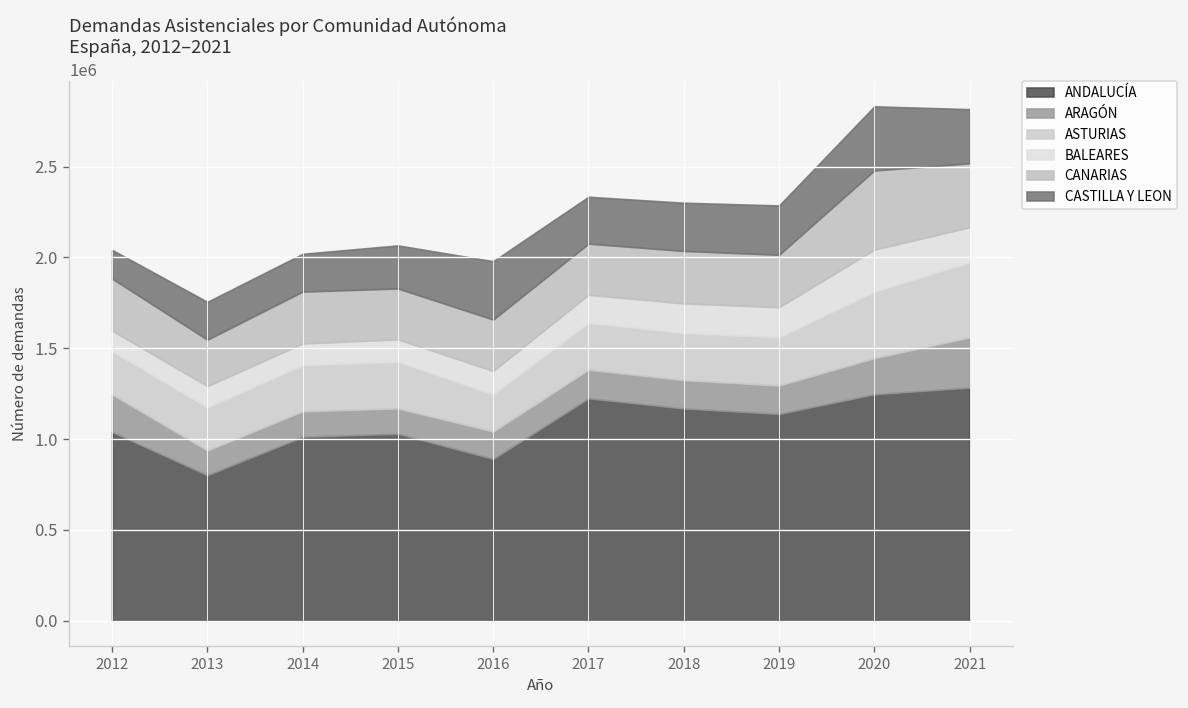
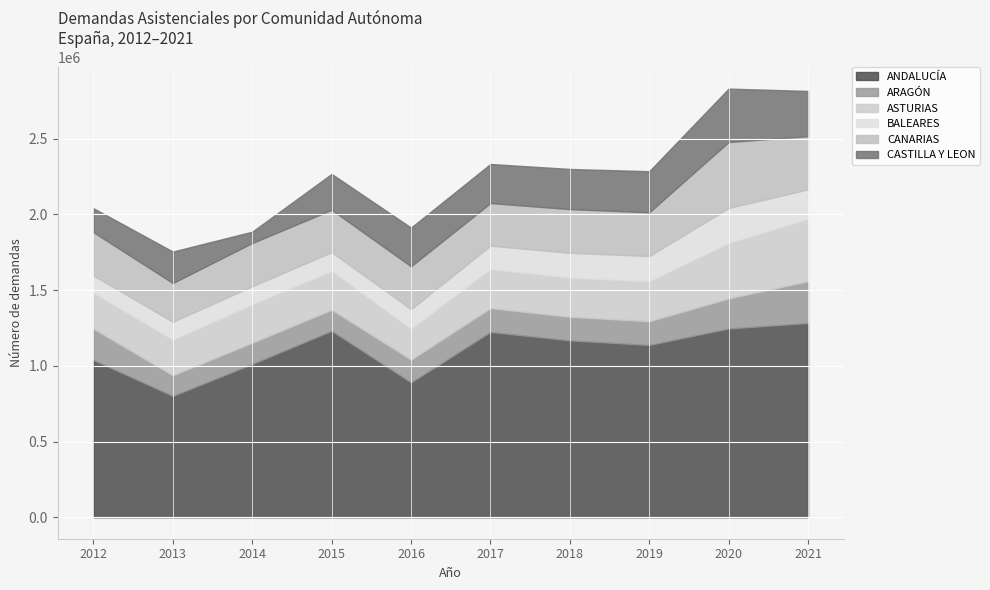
CASTILLA Y LEON, 2014: 210000 -> 70000
ANDALUCÍA, 2015: 1030000 -> 1230000
CASTILLA Y LEON, 2016: 320000 -> 260000
